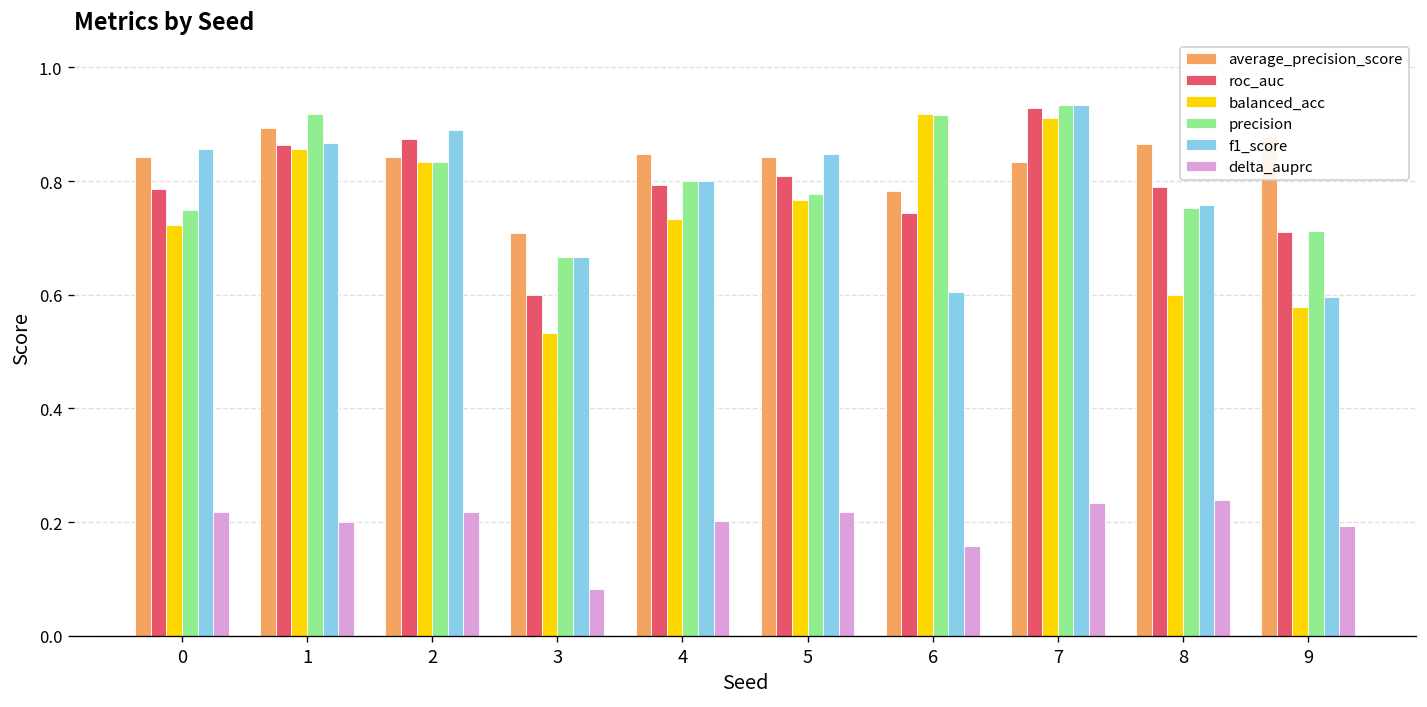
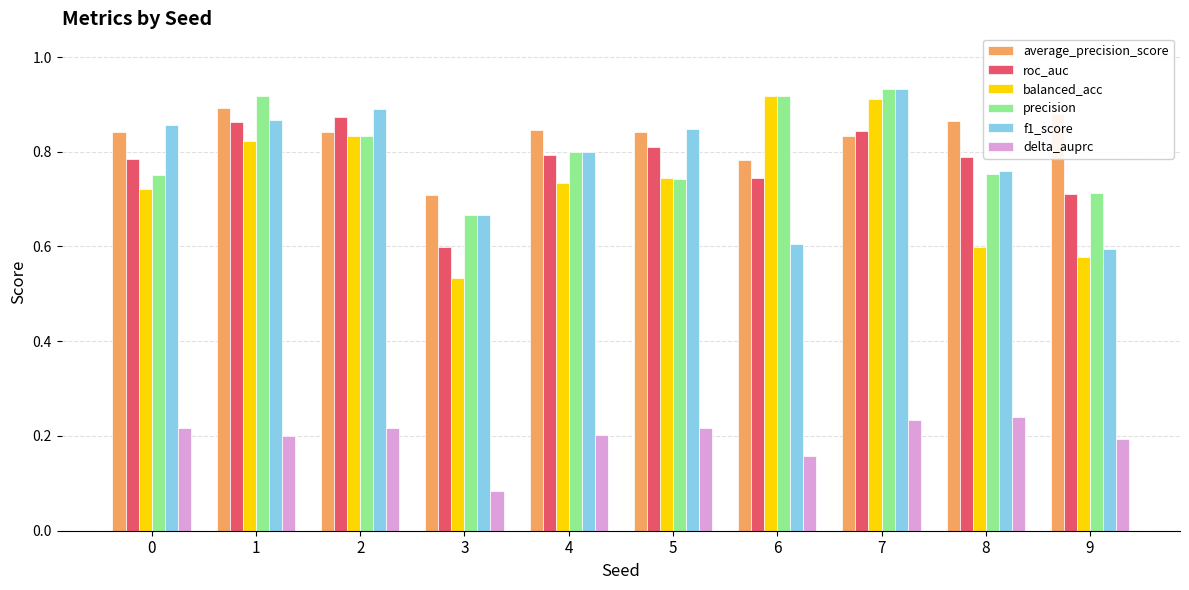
balanced_acc, 1: 0.86 -> 0.82
balanced_acc, 5: 0.77 -> 0.74
precision, 5: 0.78 -> 0.74
roc_auc, 7: 0.93 -> 0.84
